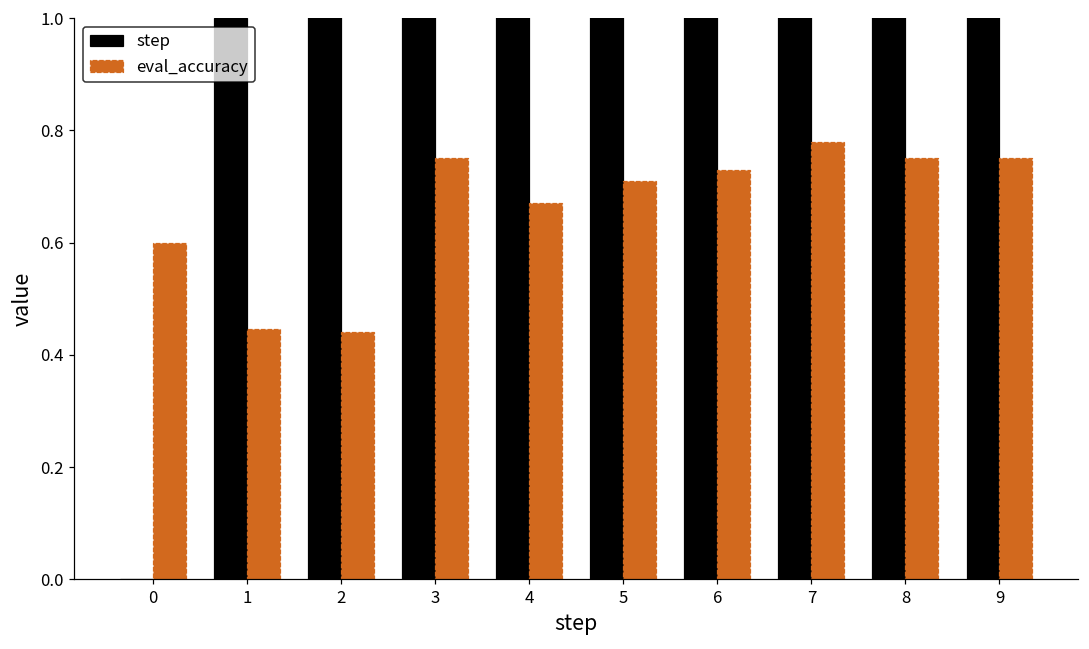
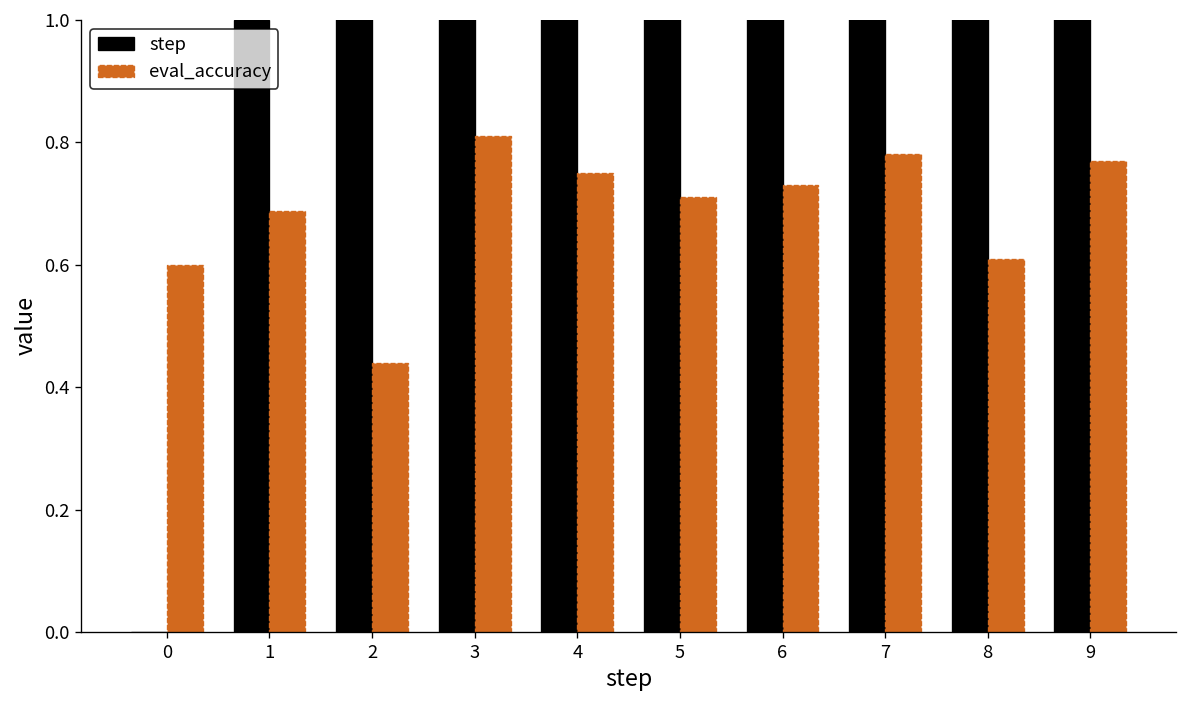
eval_accuracy, 1: 0.45 -> 0.69
eval_accuracy, 3: 0.75 -> 0.81
eval_accuracy, 4: 0.67 -> 0.75
eval_accuracy, 8: 0.75 -> 0.61
eval_accuracy, 9: 0.75 -> 0.77
